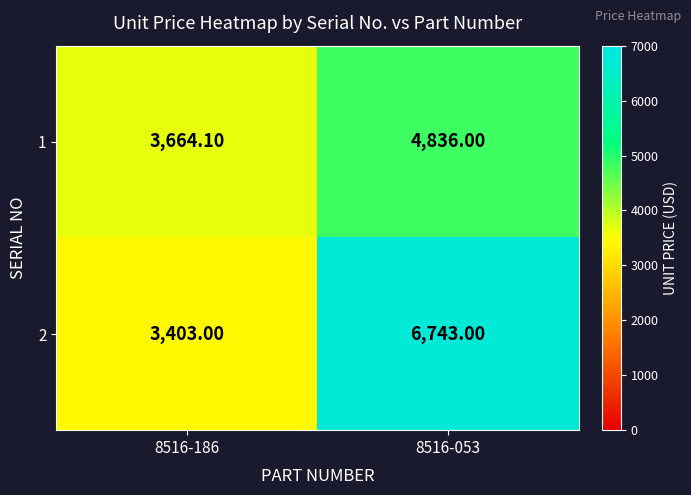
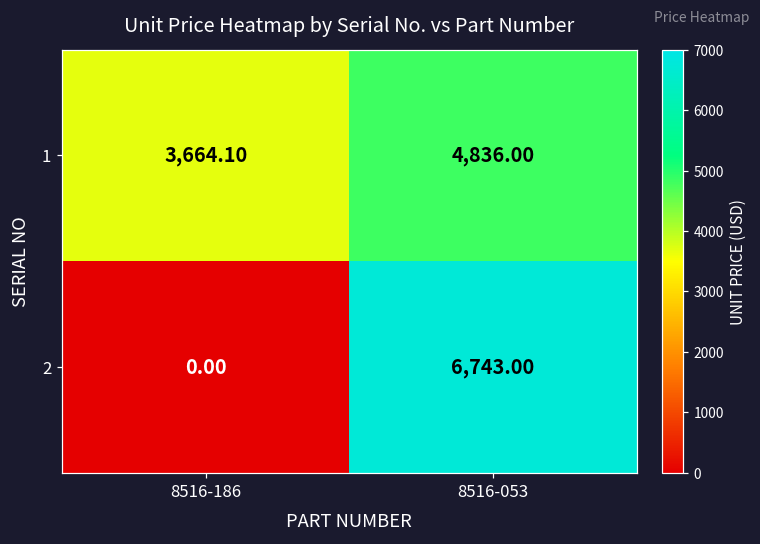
2, 8516-186: 3,403.00 -> 0.00
